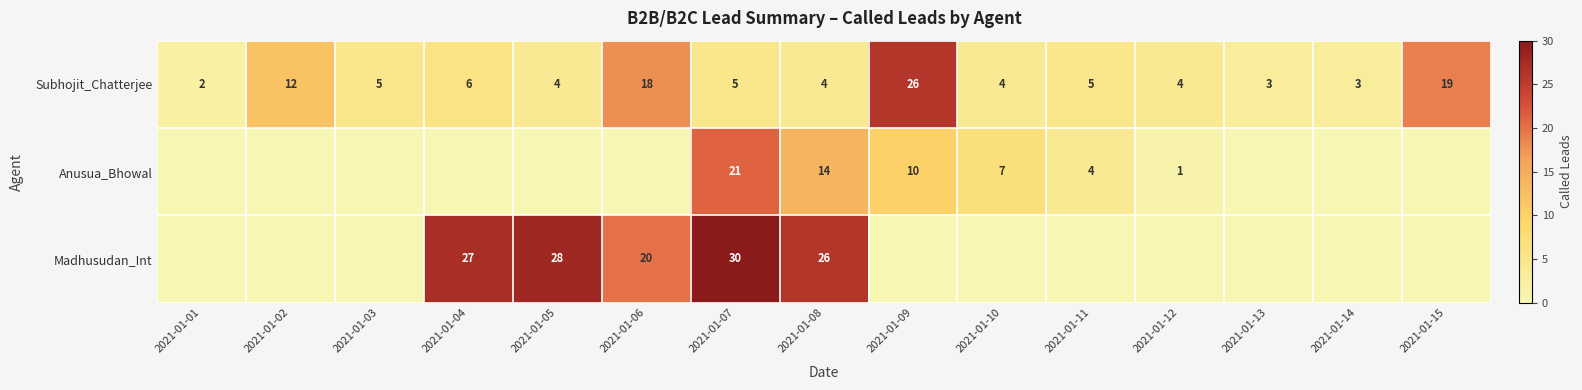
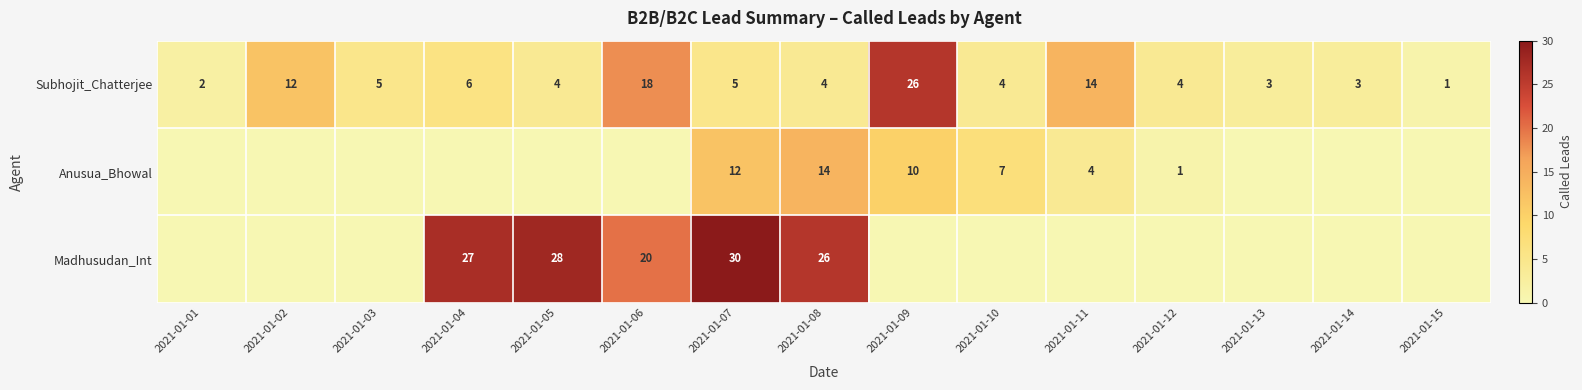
Subhojit_Chatterjee, 2021-01-11: 5 -> 14
Subhojit_Chatterjee, 2021-01-15: 19 -> 1
Anusua_Bhowal, 2021-01-07: 21 -> 12
